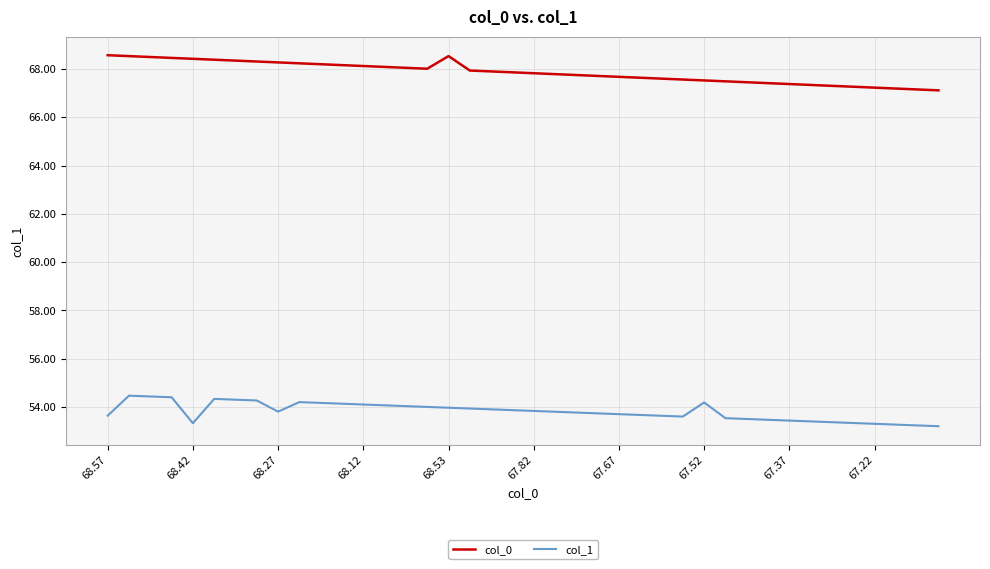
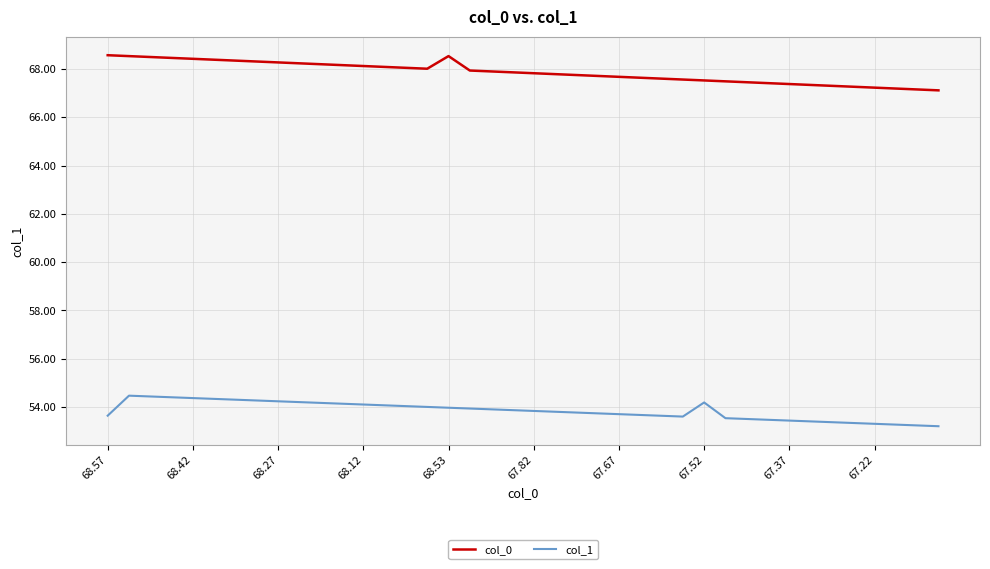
col_1, 68.42: 53.3 -> 54.4
col_1, 68.27: 53.8 -> 54.2
